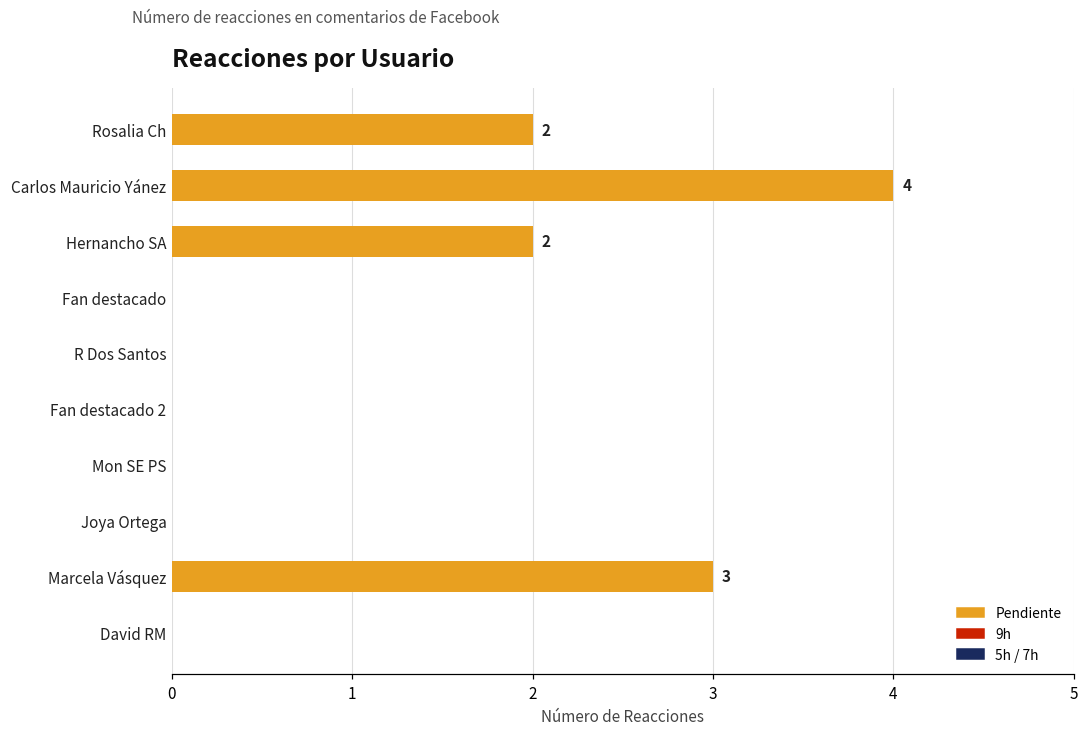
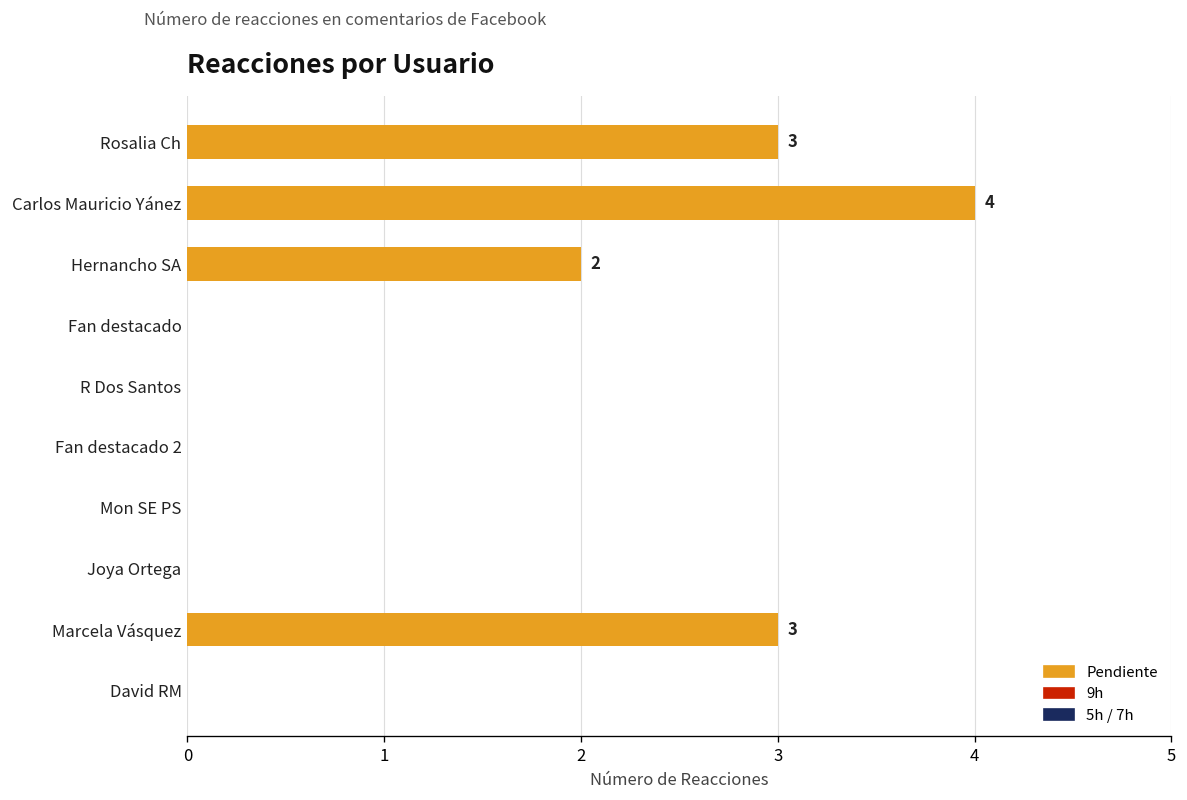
Rosalia Ch: 2 -> 3
